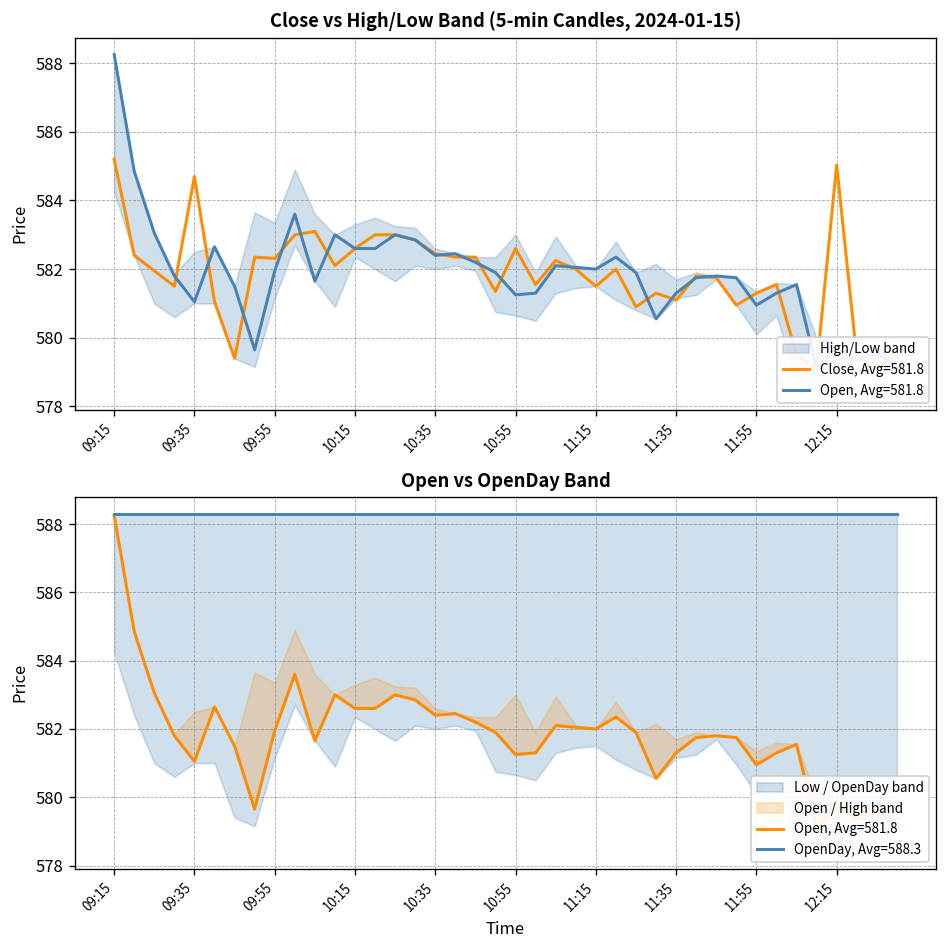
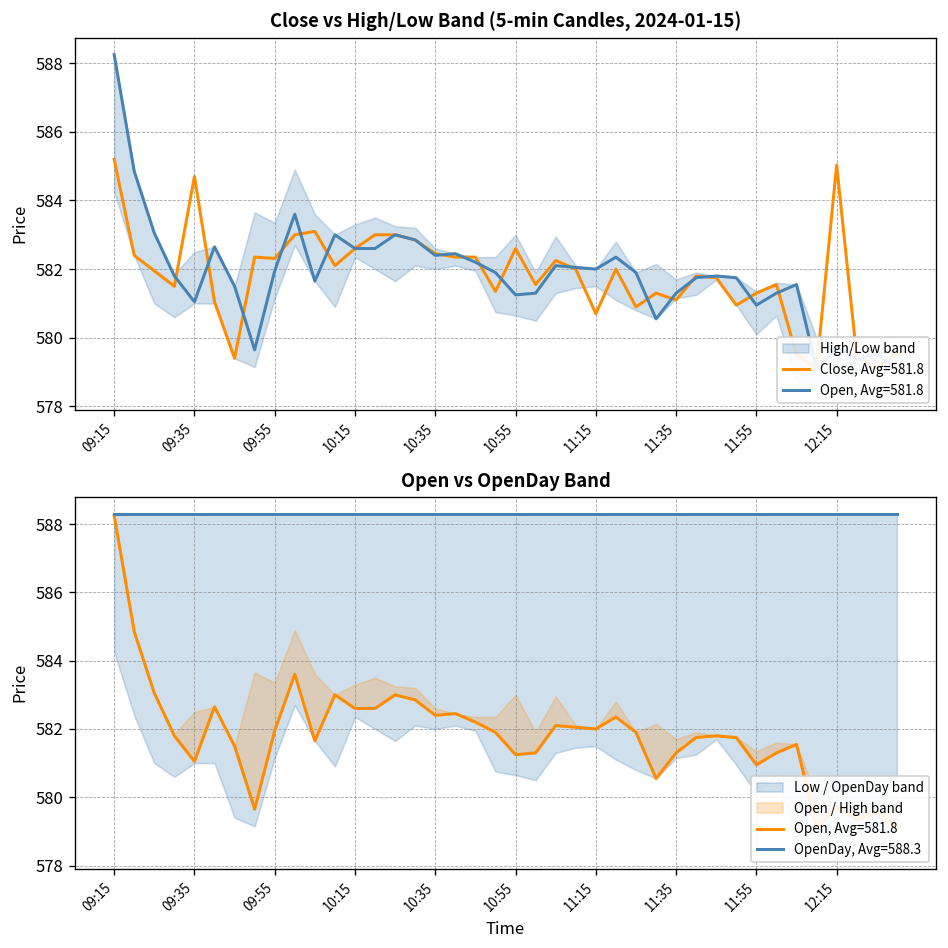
Close vs High/Low Band (5-min Candles, 2024-01-15), Close, Avg=581.8, 11:15: 581.5 -> 580.7
